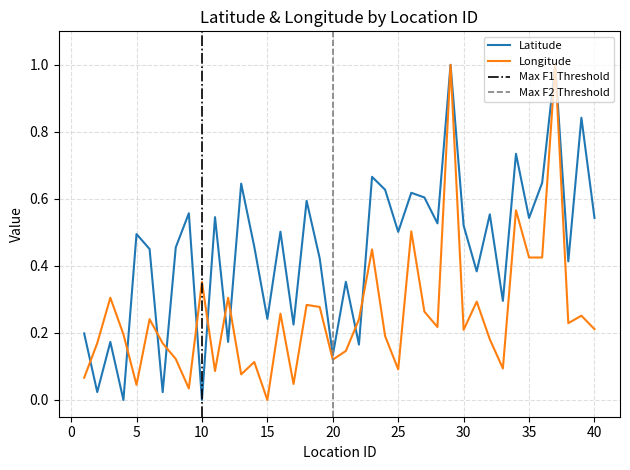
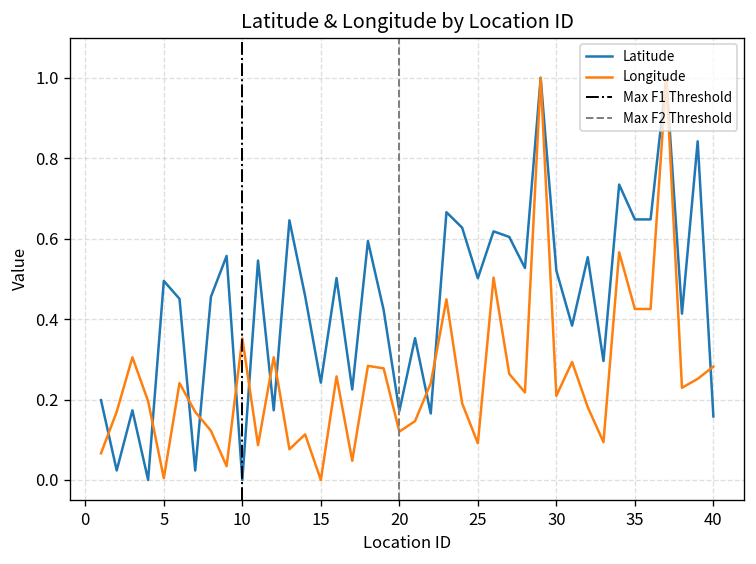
Longitude, 5: 0.05 -> 0.00
Latitude, 20: 0.13 -> 0.17
Latitude, 35: 0.54 -> 0.65
Latitude, 40: 0.54 -> 0.16
Longitude, 40: 0.21 -> 0.28
